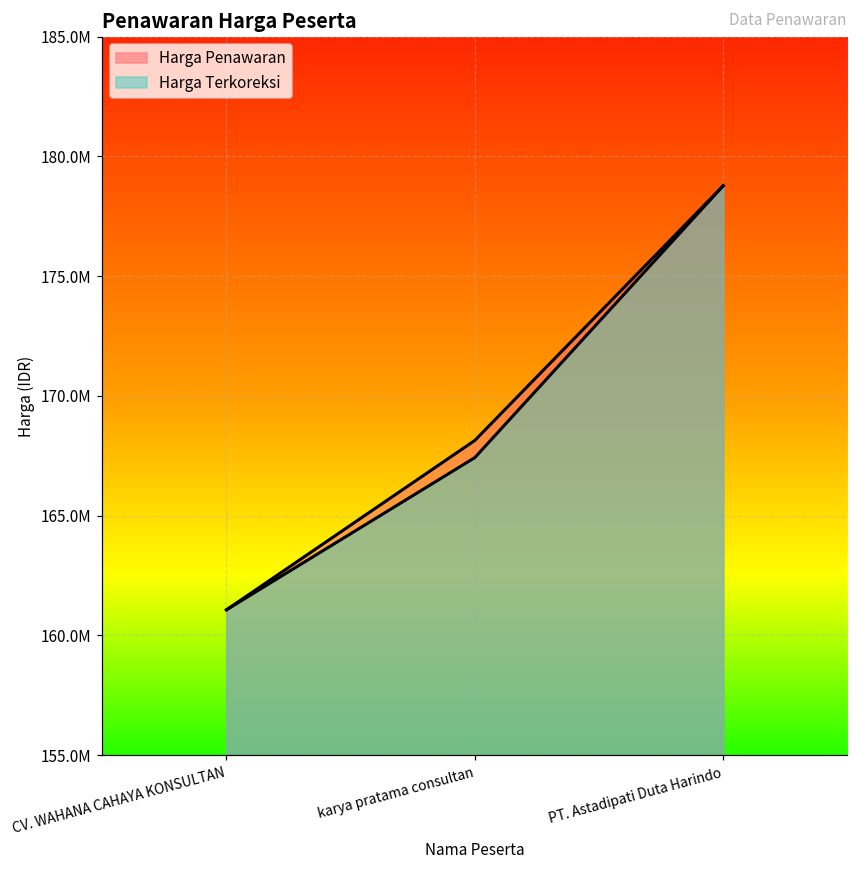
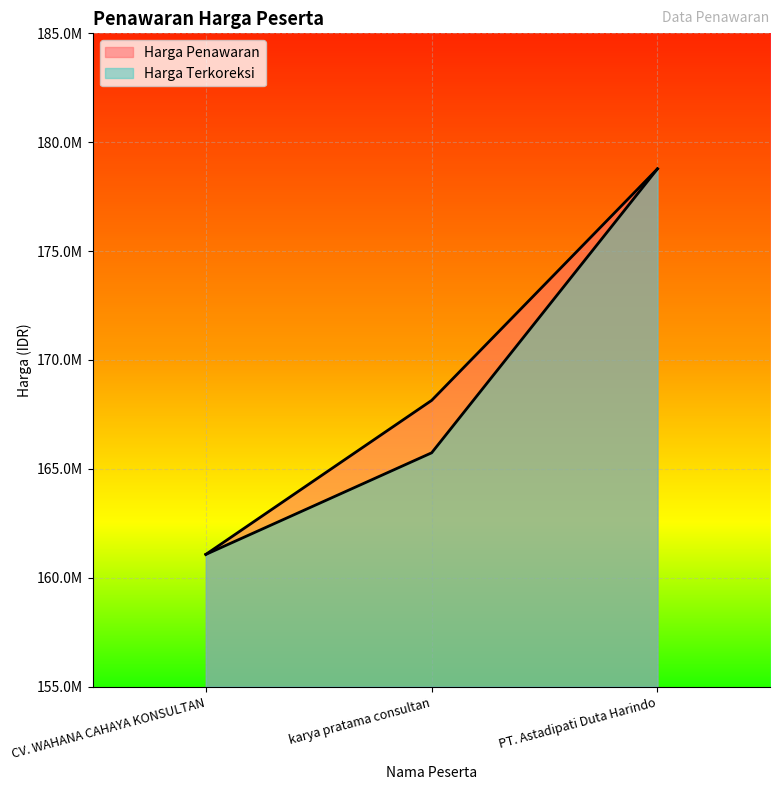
Harga Terkoreksi, karya pratama consultan: 167400000 -> 165700000
